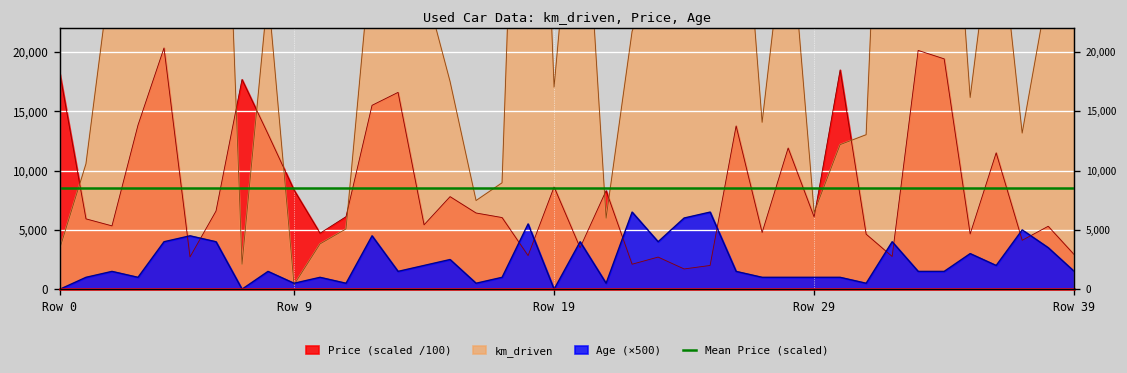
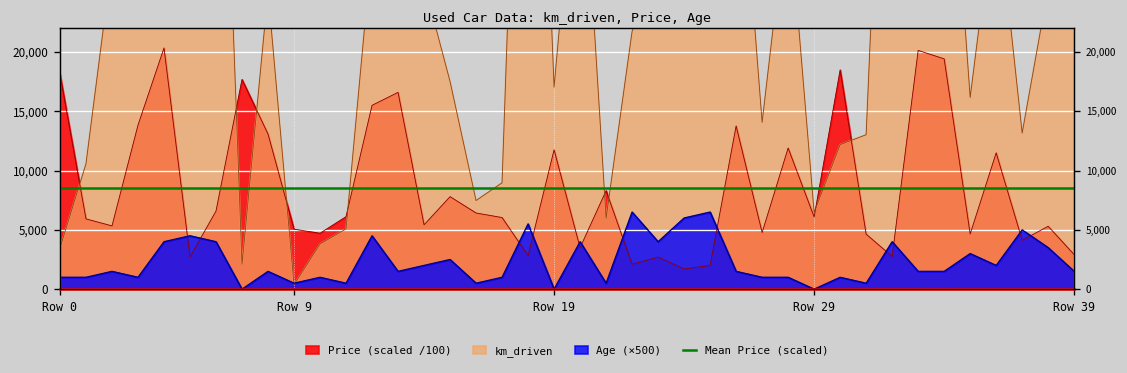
Age (×500), Row 0: 0 -> 1,000
Price (scaled /100), Row 9: 8,000 -> 5,000
Price (scaled /100), Row 19: 9,000 -> 12,000
Age (×500), Row 29: 1,000 -> 0
